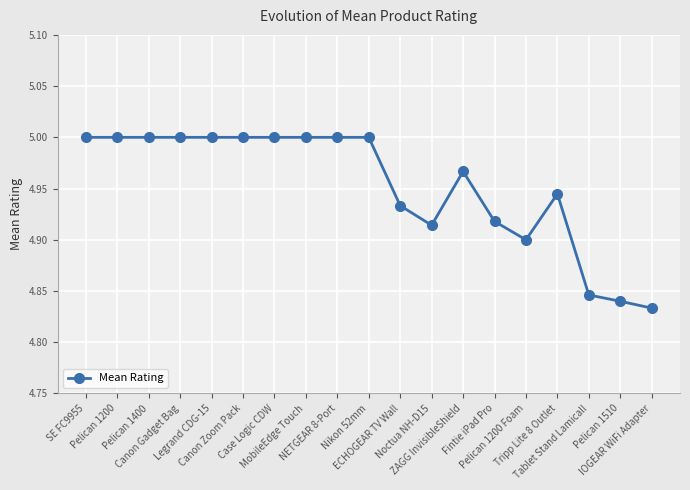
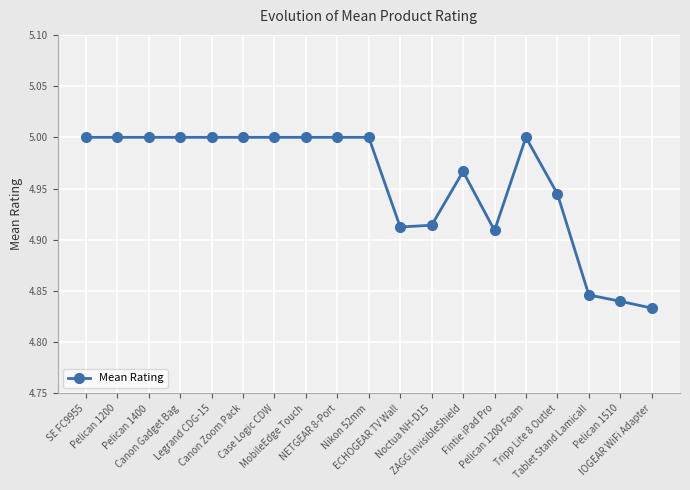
ECHOGEAR TV Wall: 4.933 -> 4.913
Fintie iPad Pro: 4.918 -> 4.909
Pelican 1200 Foam: 4.9 -> 5.0
